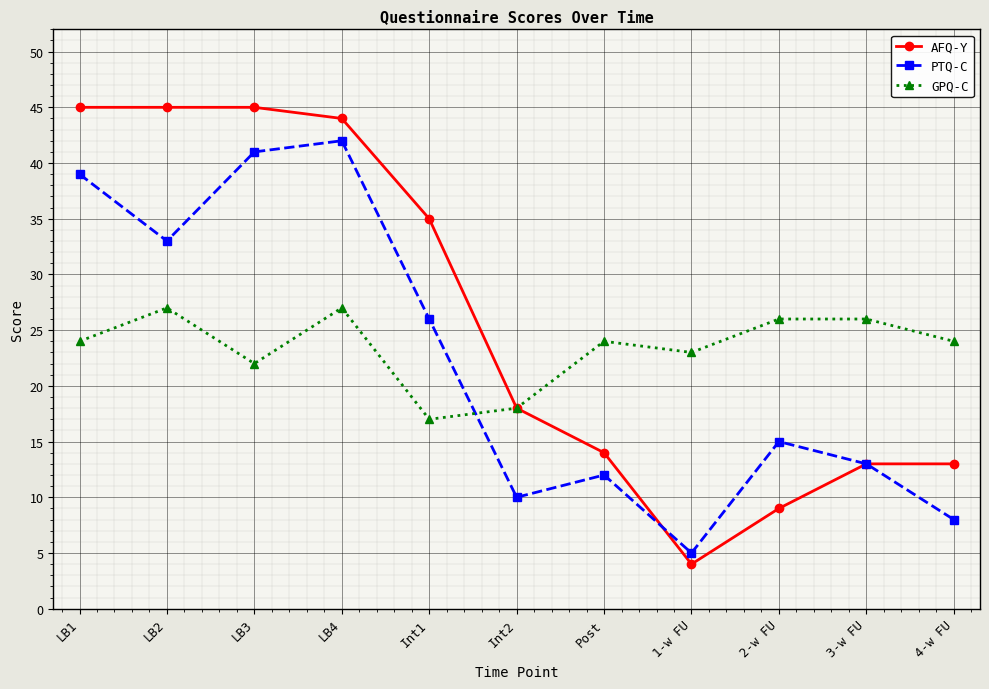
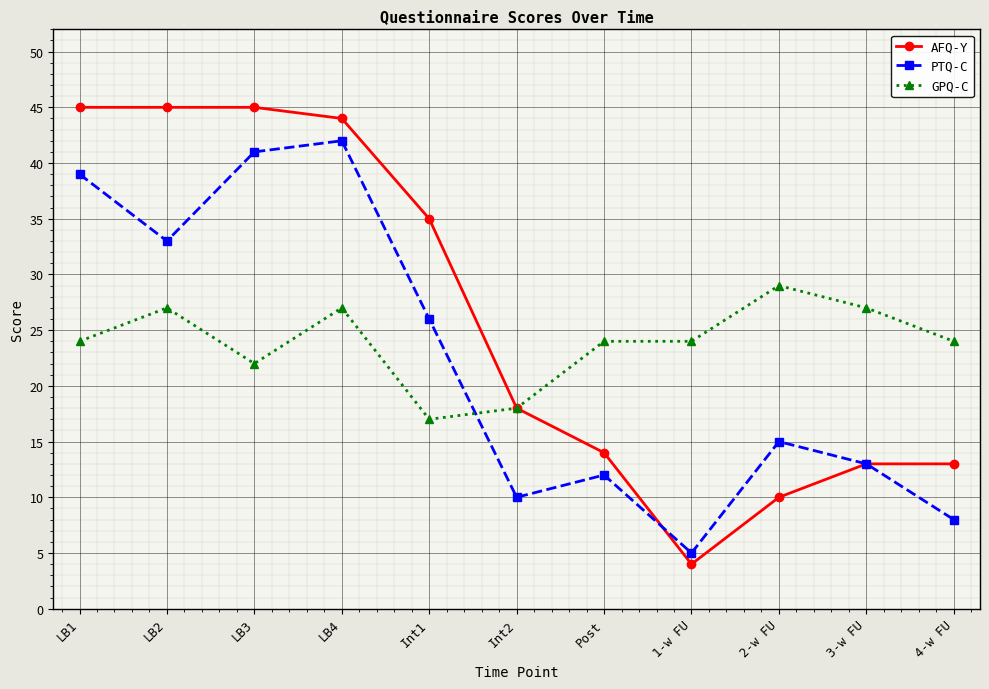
GPQ-C, 1-w FU: 23 -> 24
AFQ-Y, 2-w FU: 9 -> 10
GPQ-C, 2-w FU: 26 -> 29
GPQ-C, 3-w FU: 26 -> 27
